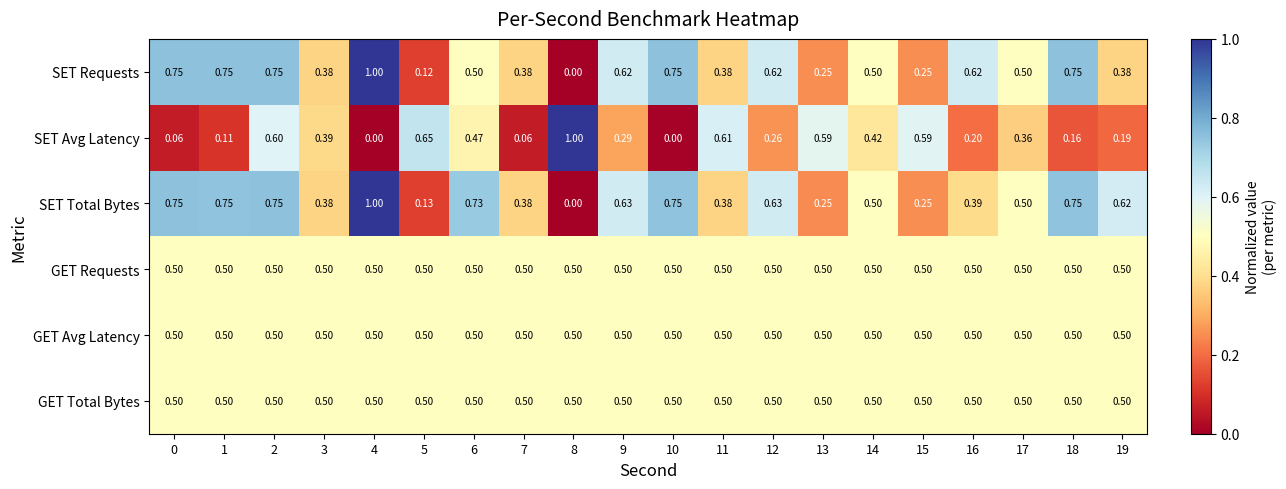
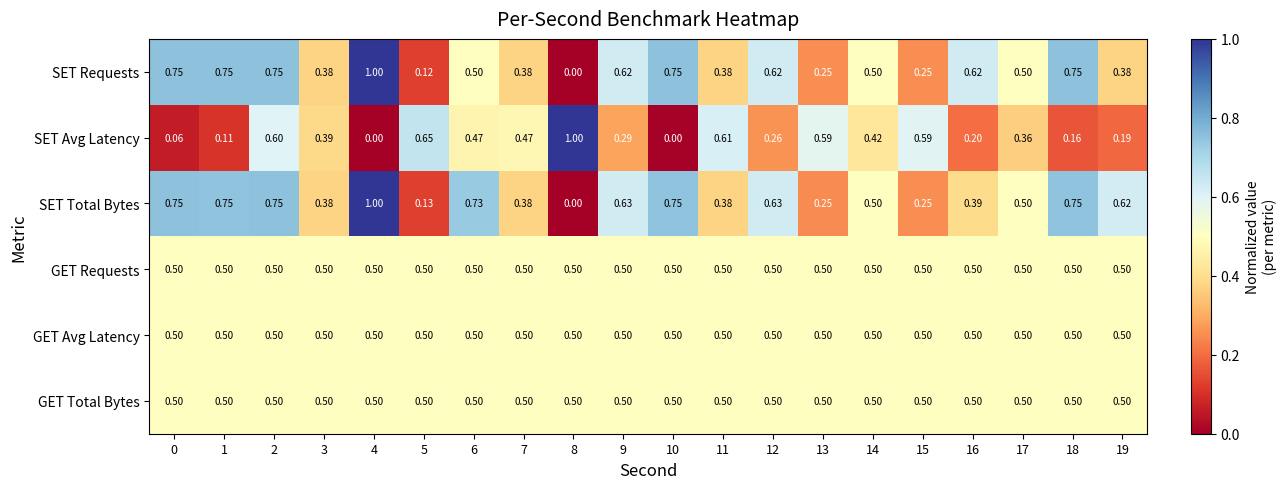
SET Avg Latency, 7: 0.06 -> 0.47
